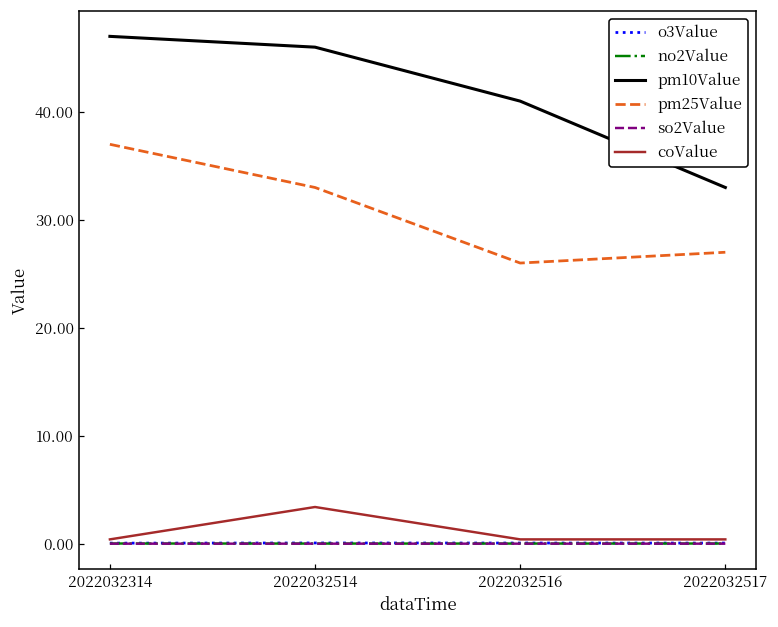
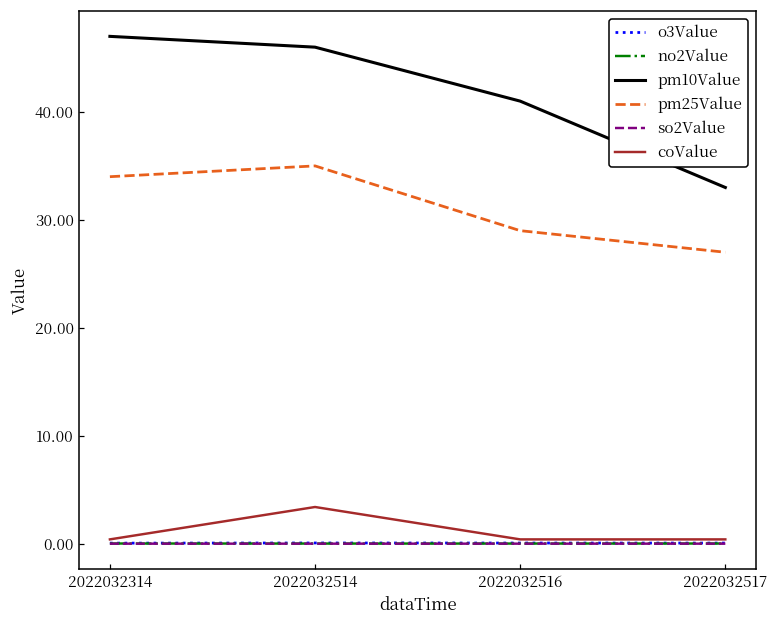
pm25Value, 2022032314: 37 -> 34
pm25Value, 2022032514: 33 -> 35
pm25Value, 2022032516: 26 -> 29
